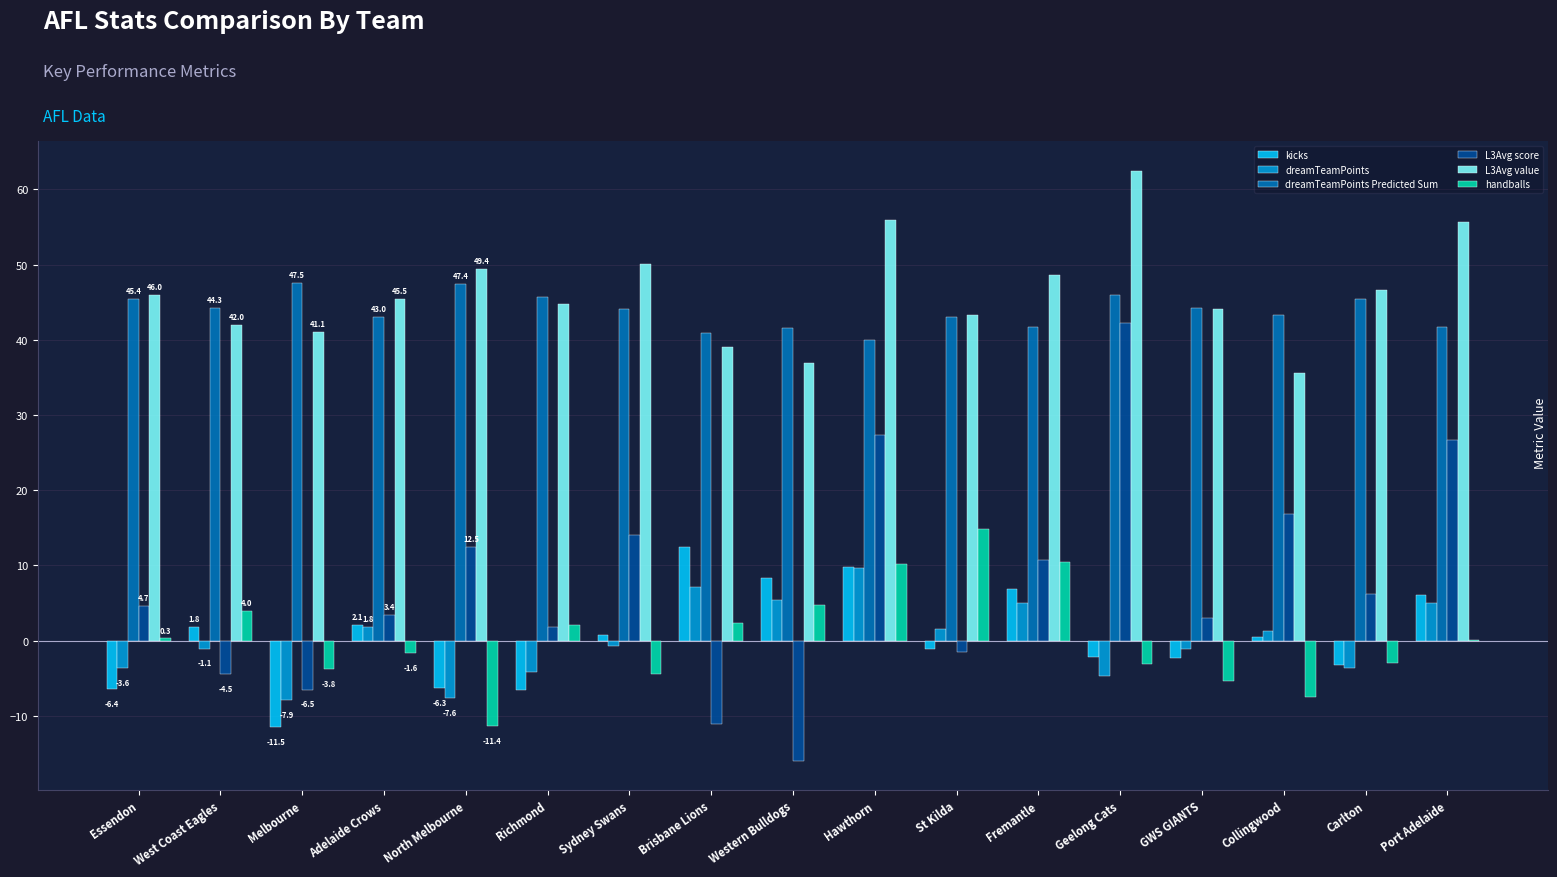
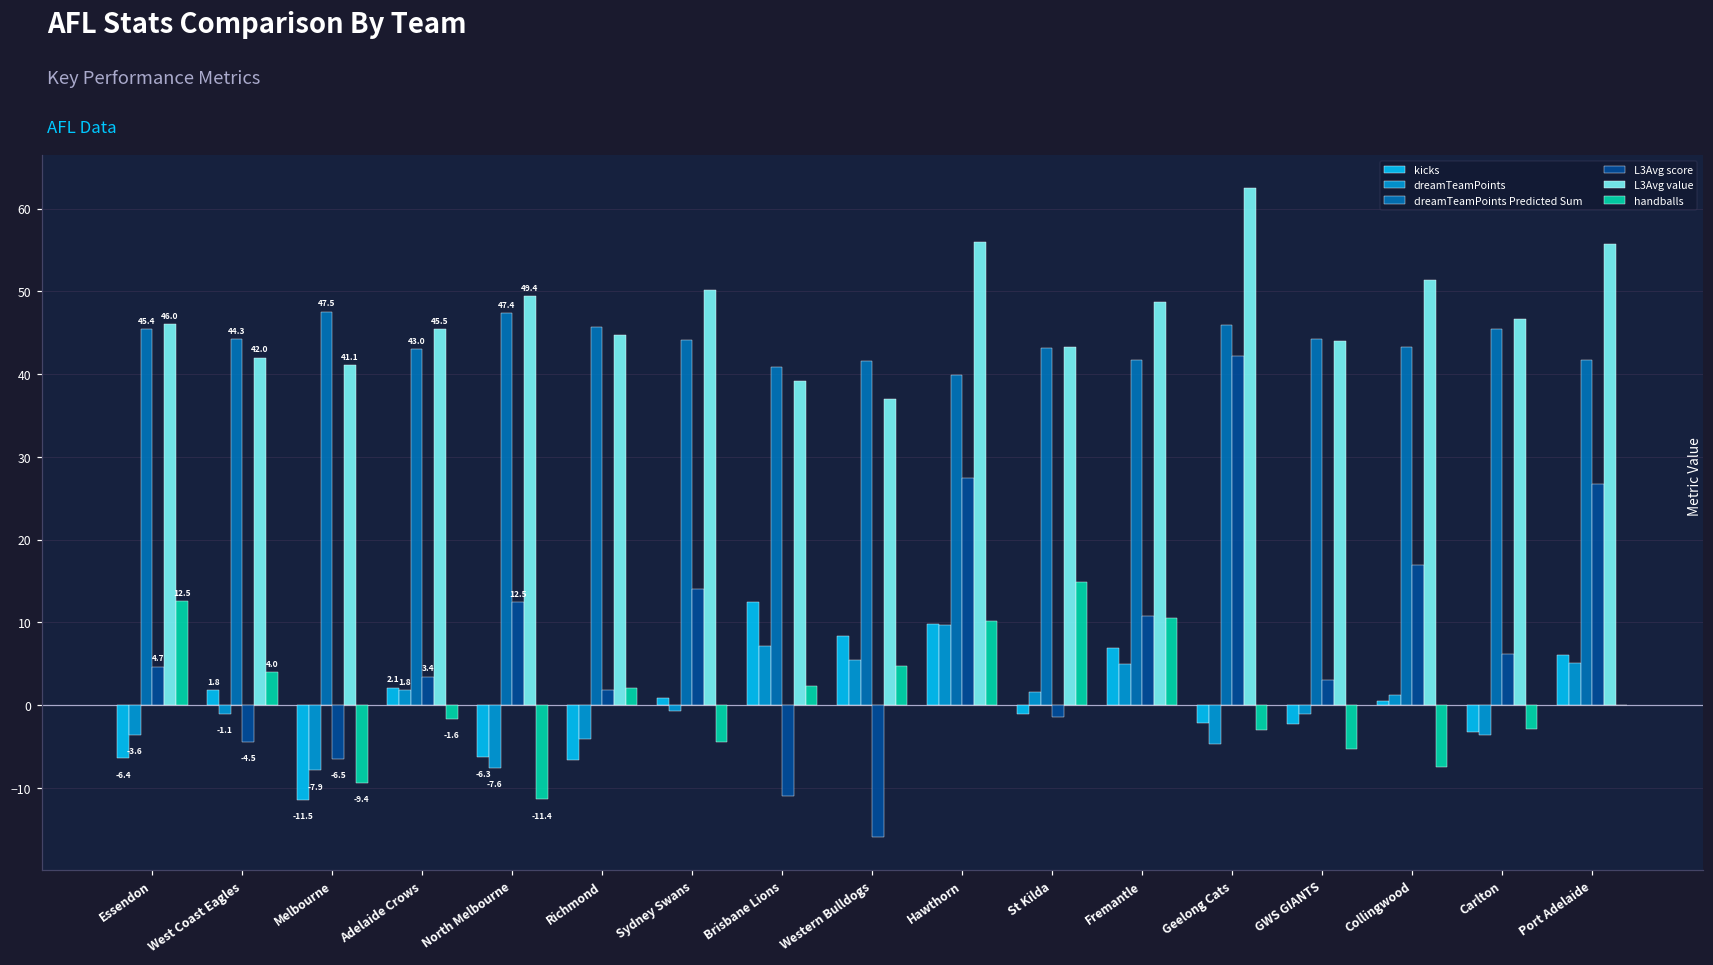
handballs, Essendon: 0.3 -> 12.5
handballs, Melbourne: -3.8 -> -9.4
L3Avg value, Collingwood: 36 -> 51
